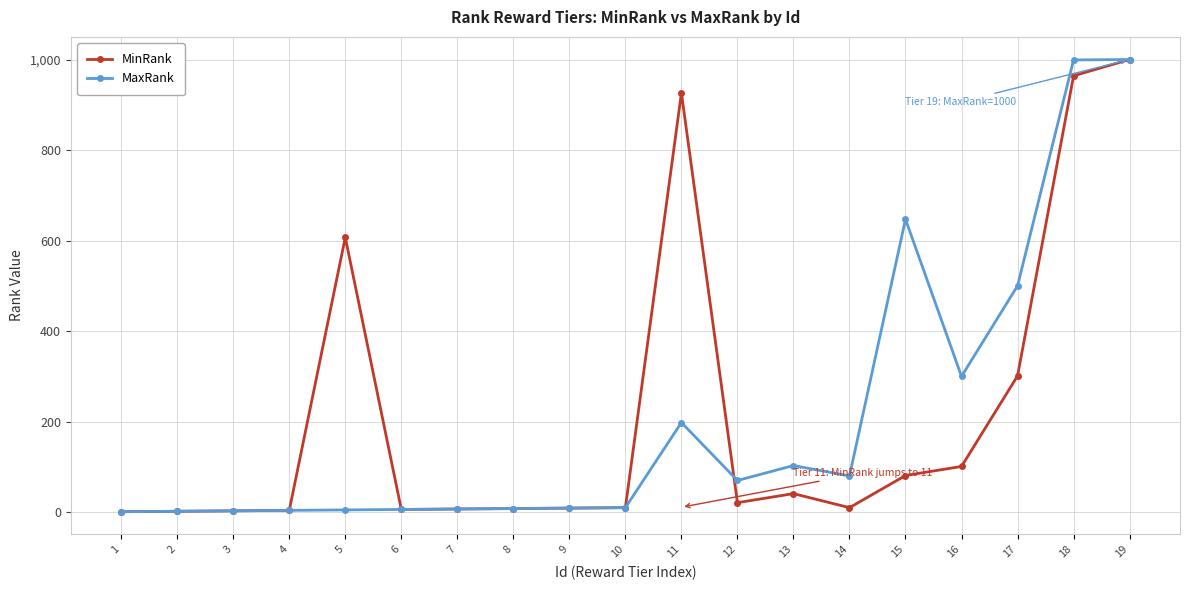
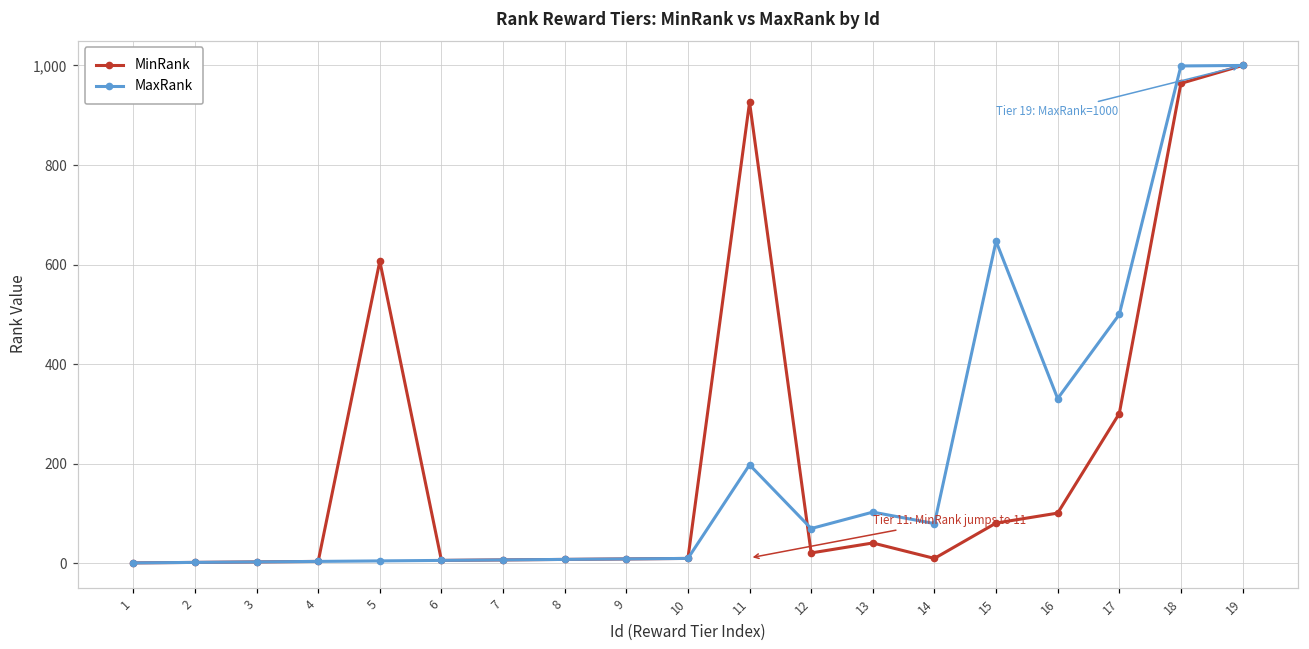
MaxRank, 16: 300 -> 330
